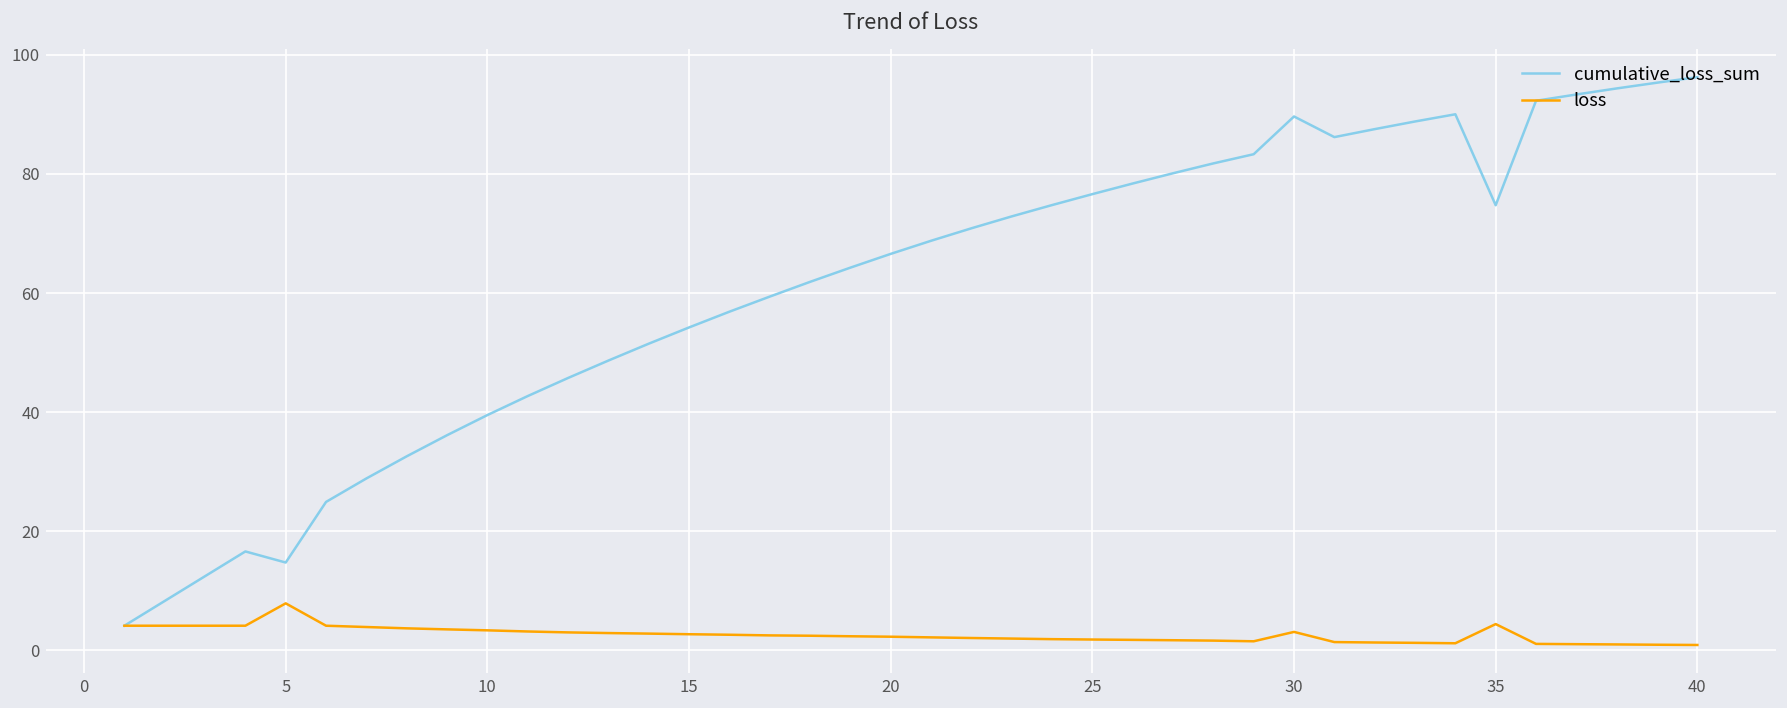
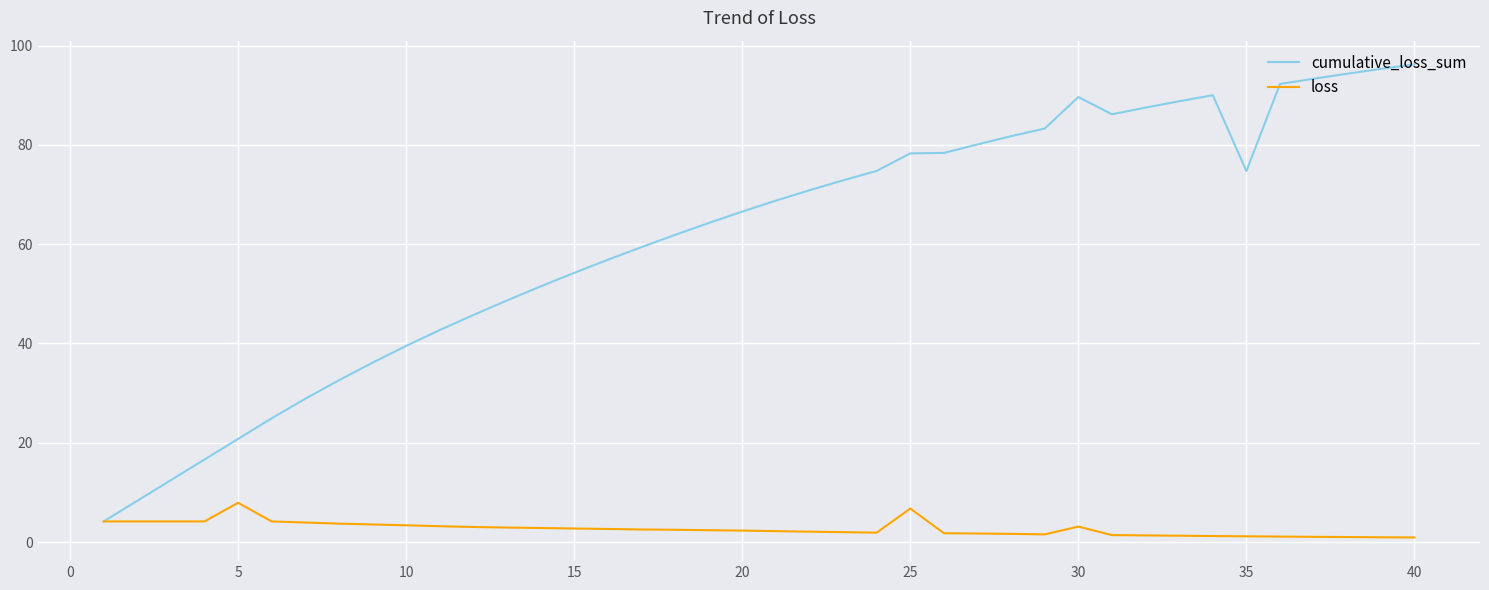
cumulative_loss_sum, 5: 15 -> 21
cumulative_loss_sum, 25: 77 -> 78
loss, 25: 2 -> 7
loss, 35: 4 -> 1
